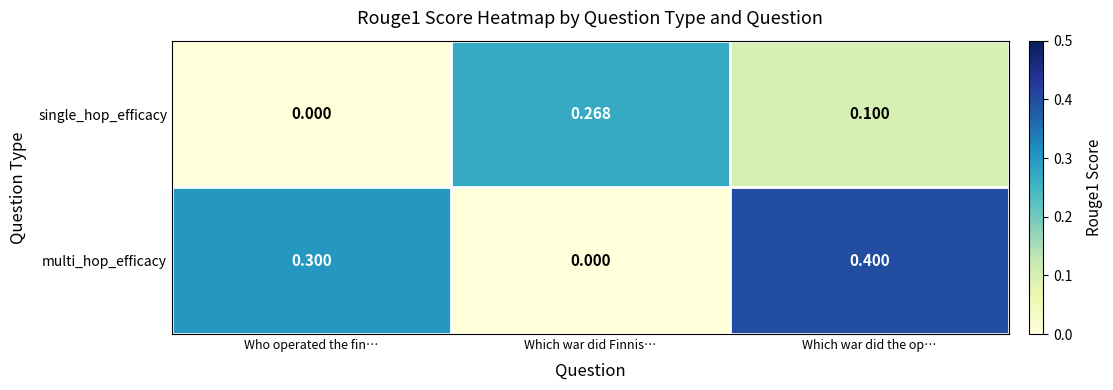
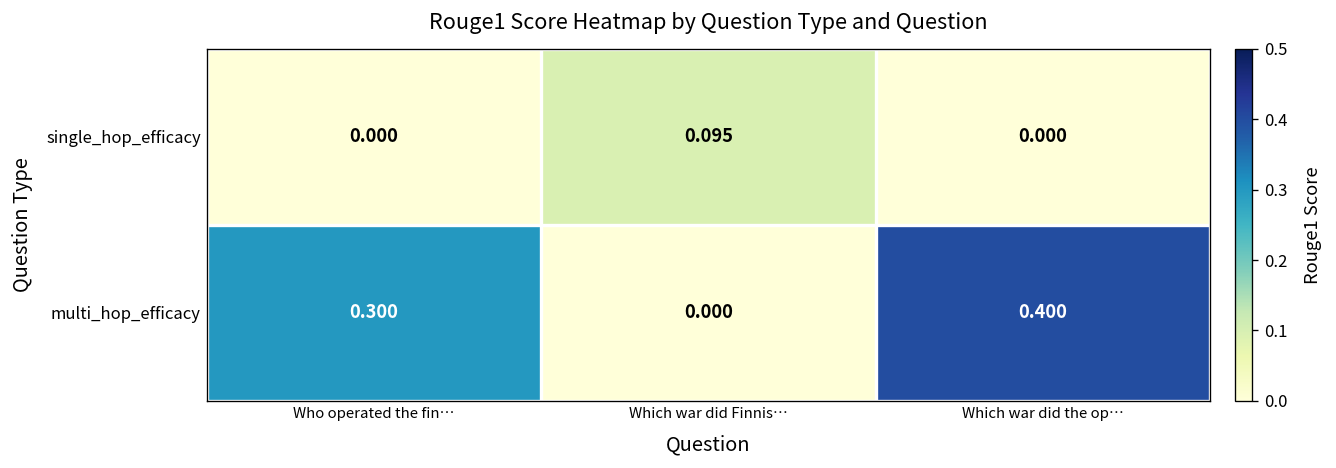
single_hop_efficacy, Which war did Finnis…: 0.268 -> 0.095
single_hop_efficacy, Which war did the op…: 0.100 -> 0.000
